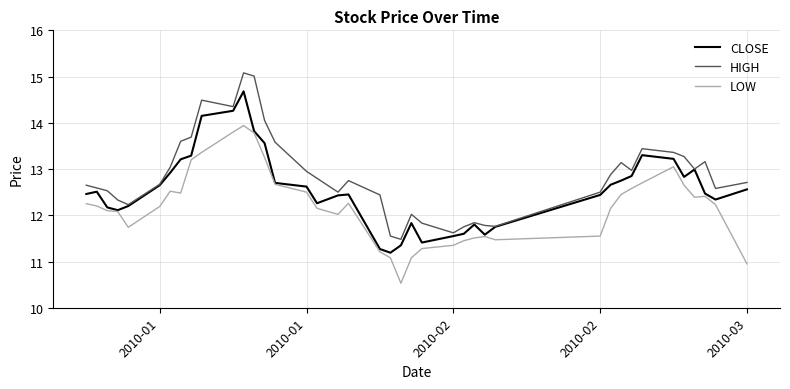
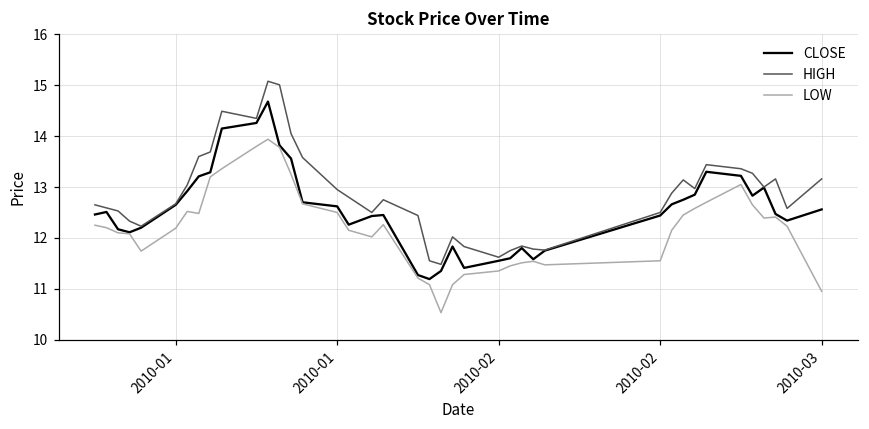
HIGH, 2010-03: 12.7 -> 13.2
